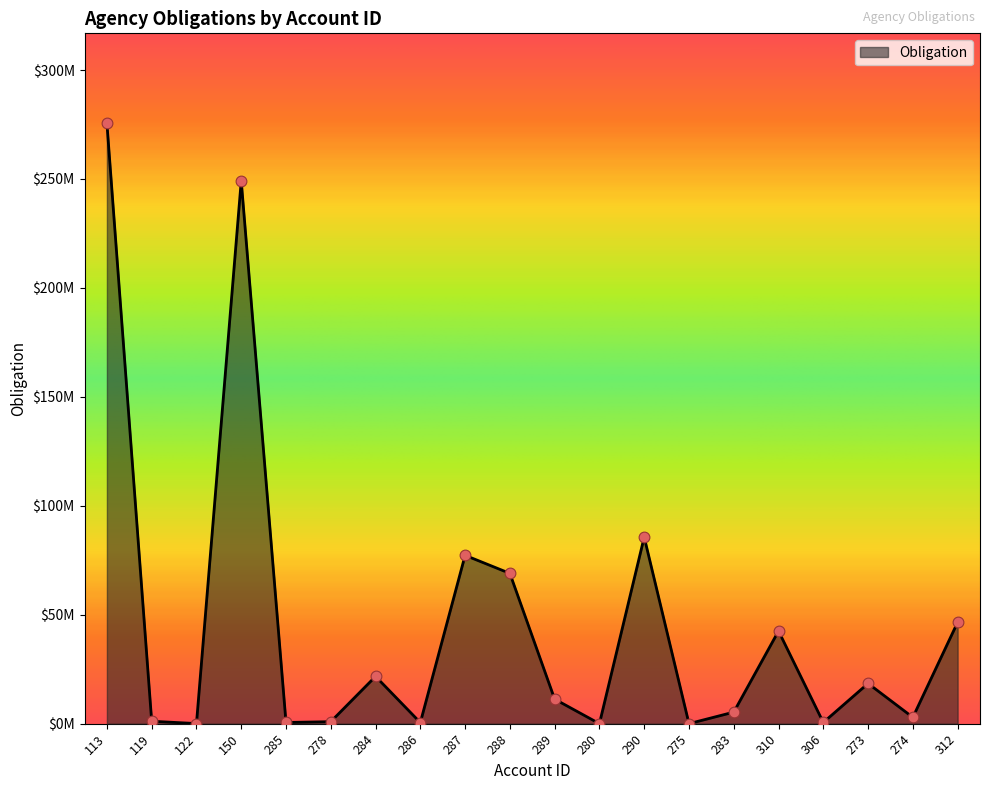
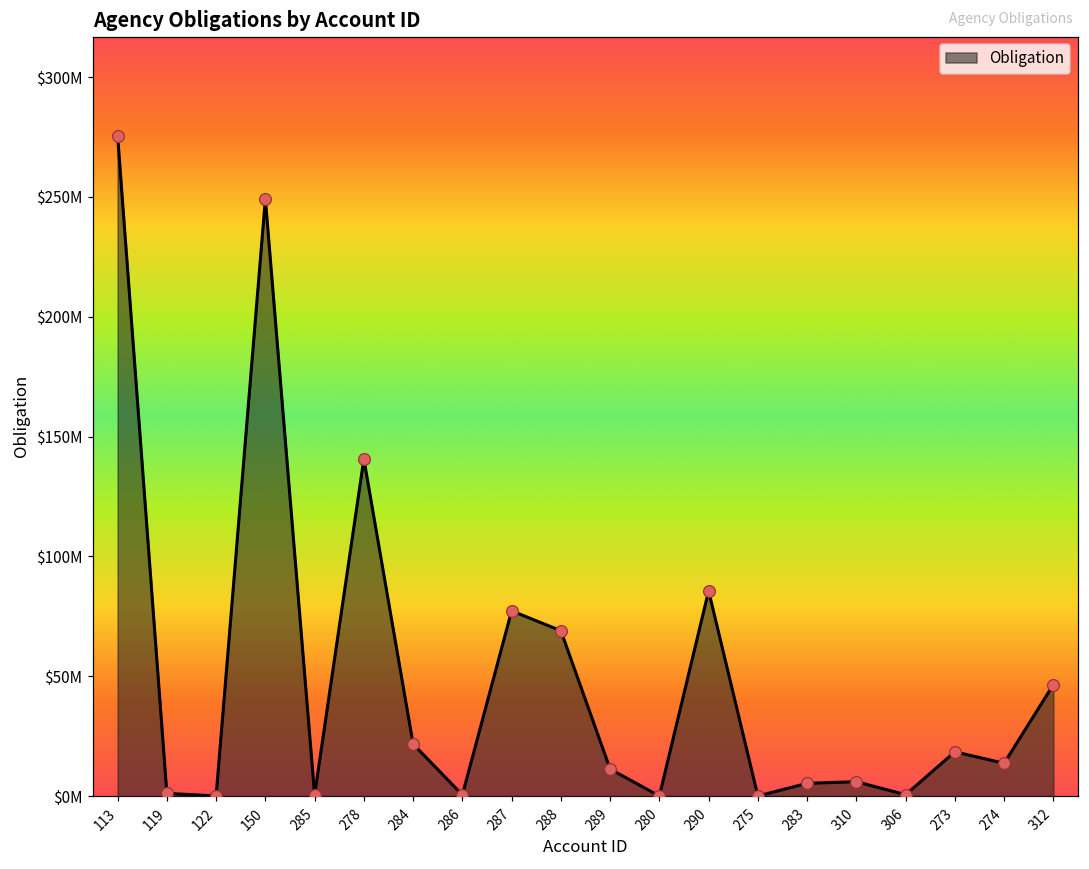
278: $1000000 -> $141000000
310: $43000000 -> $6000000
274: $3000000 -> $14000000
